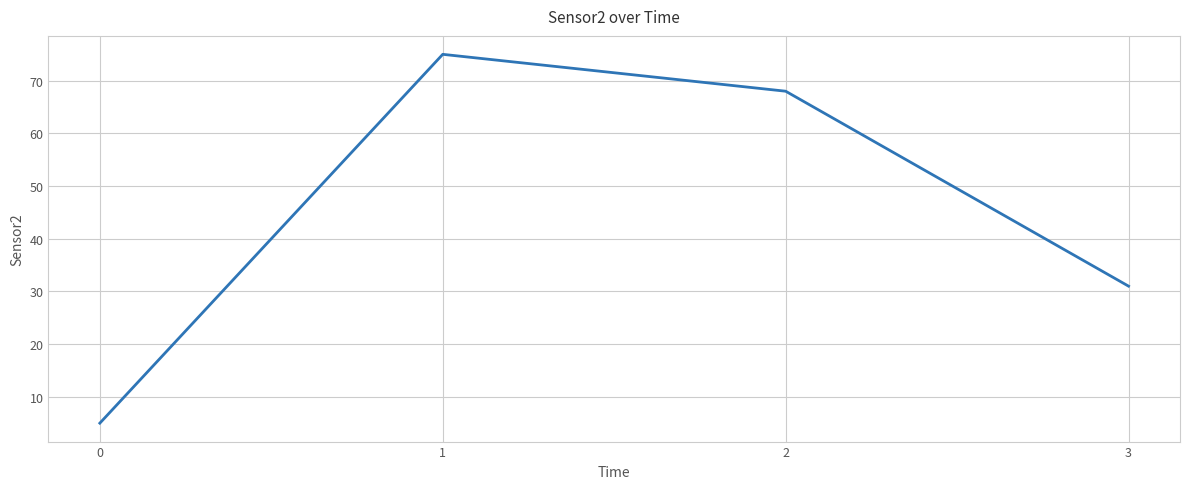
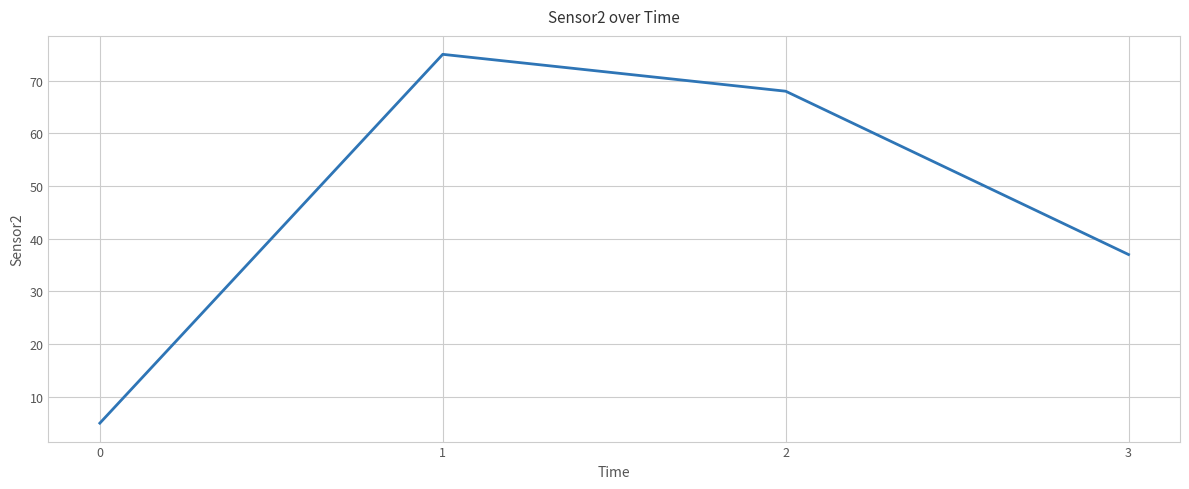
3: 31 -> 37
